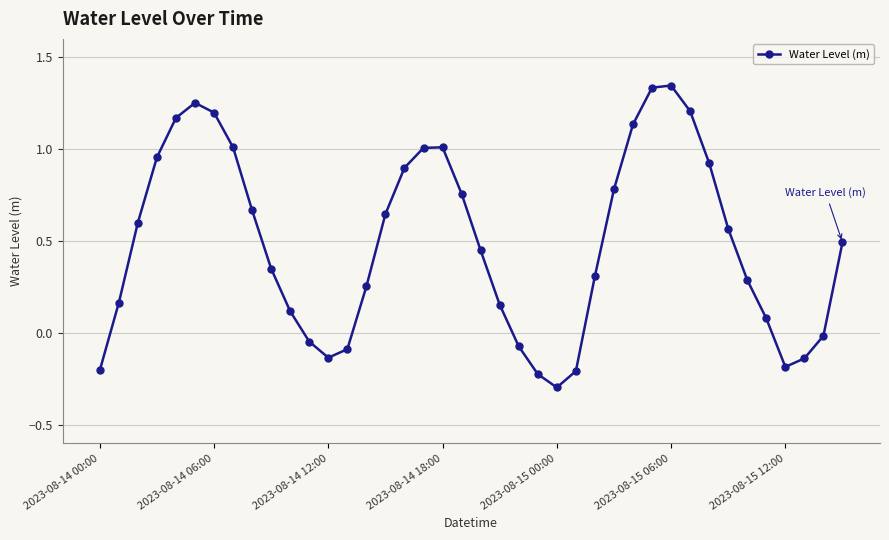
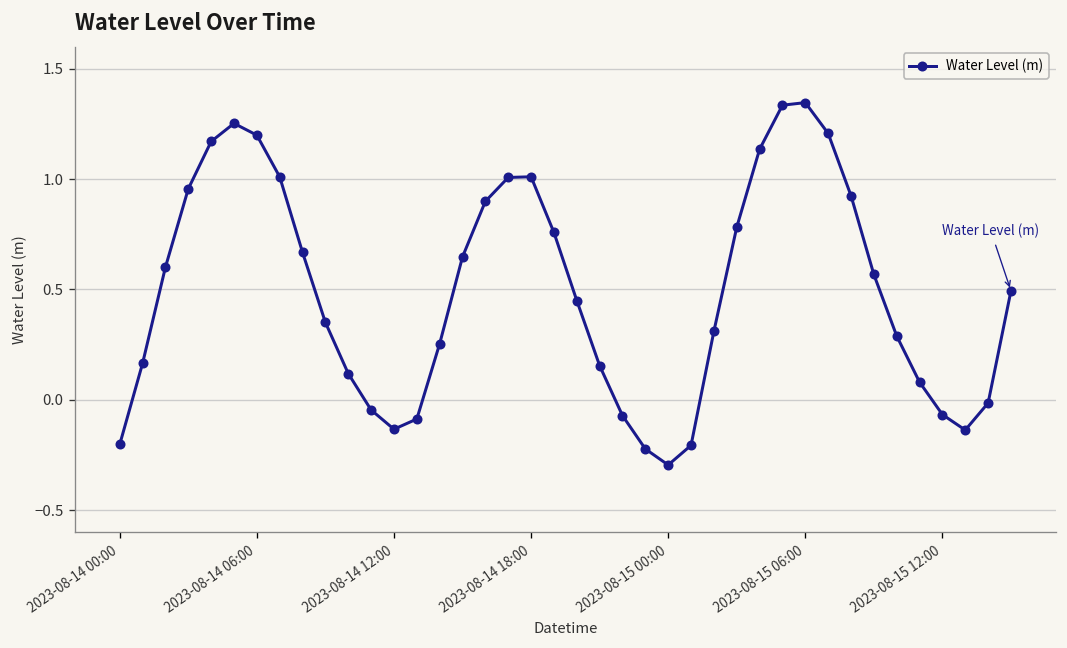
2023-08-15 12:00: -0.18 -> -0.07
